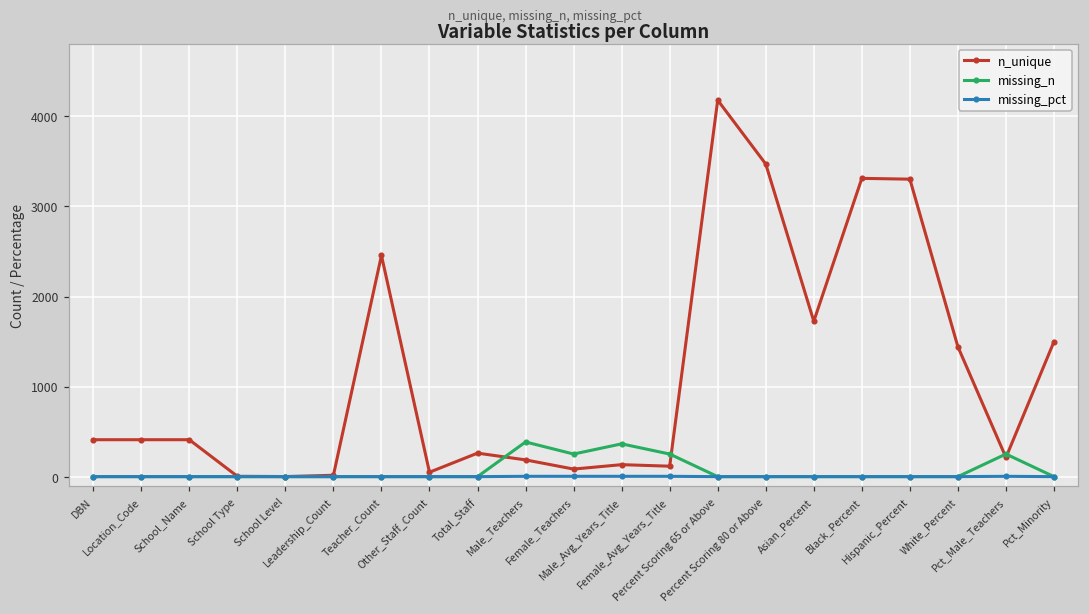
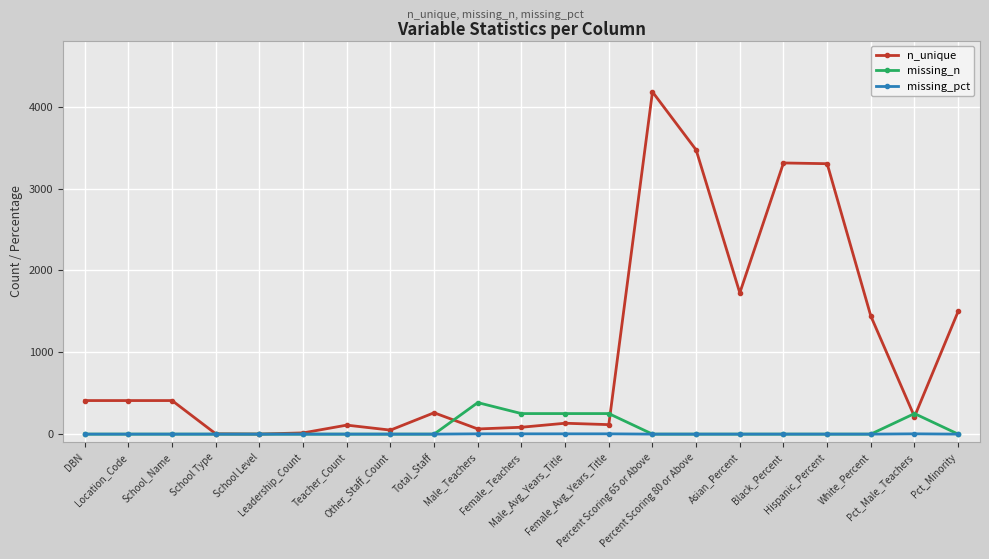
n_unique, Teacher_Count: 2500 -> 100
n_unique, Male_Teachers: 200 -> 100
missing_n, Male_Avg_Years_Title: 400 -> 300
